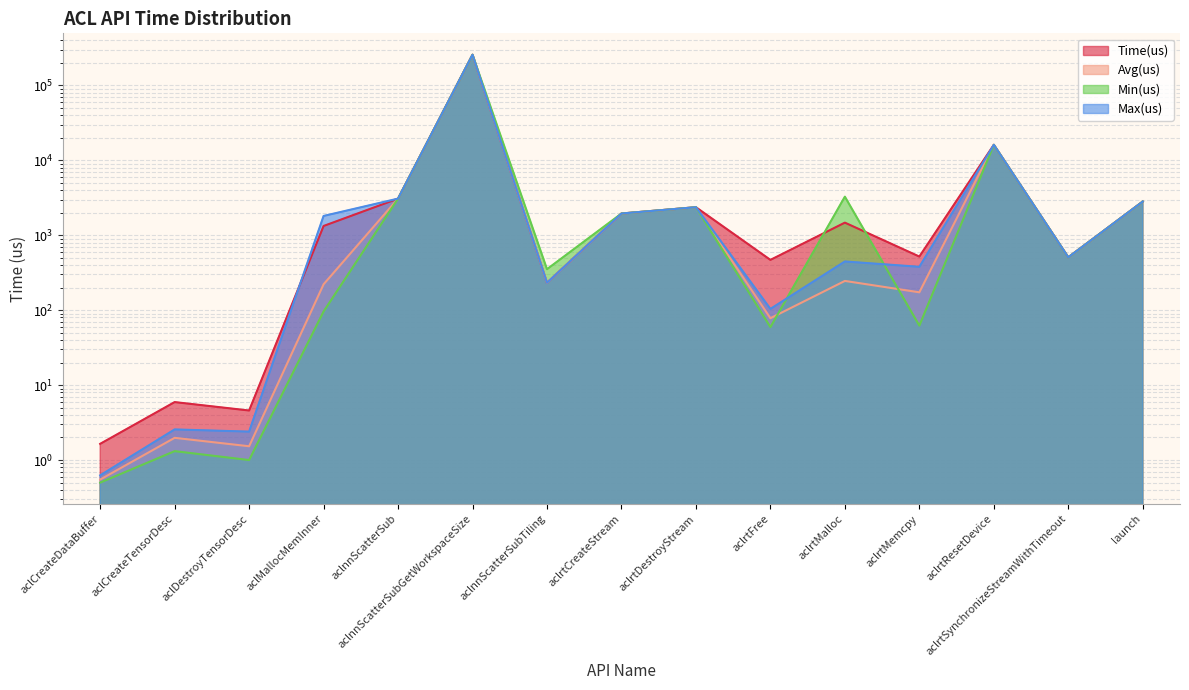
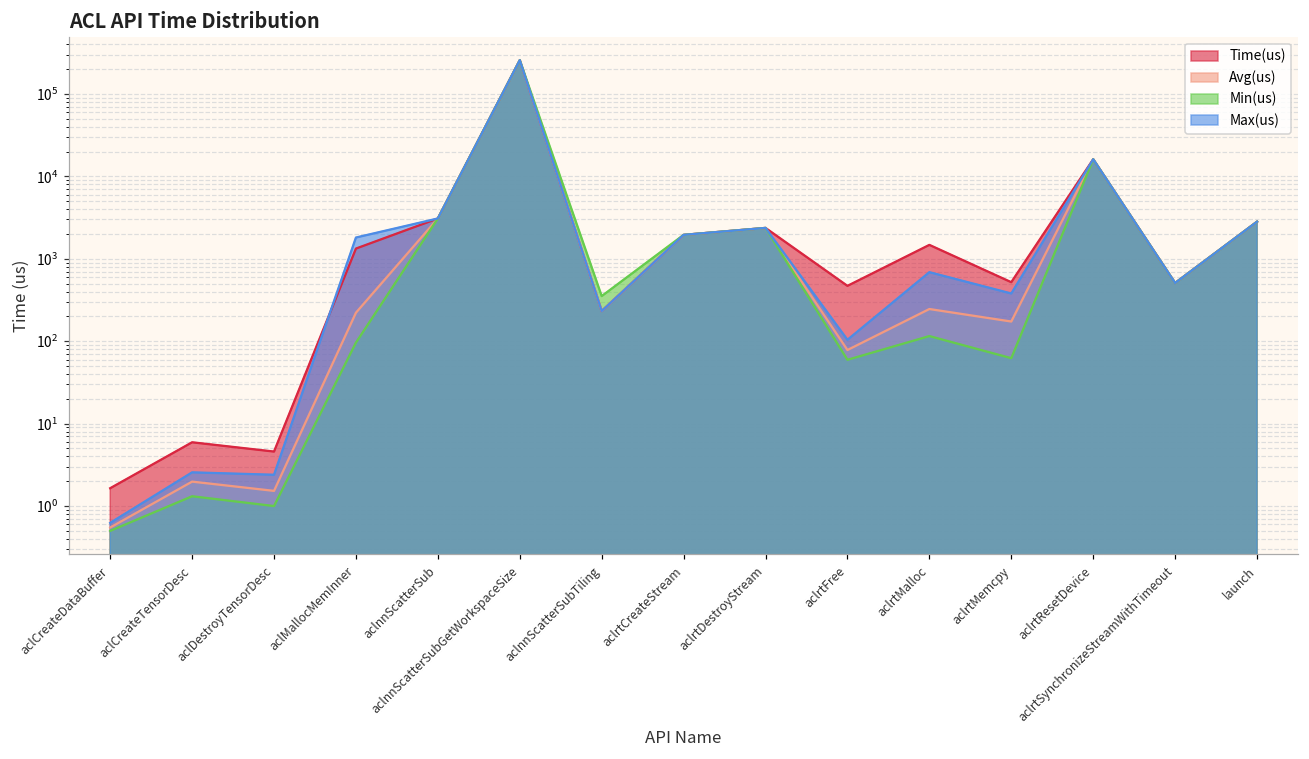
Min(us), aclrtMalloc: 3000 -> 120
Max(us), aclrtMalloc: 400 -> 700
